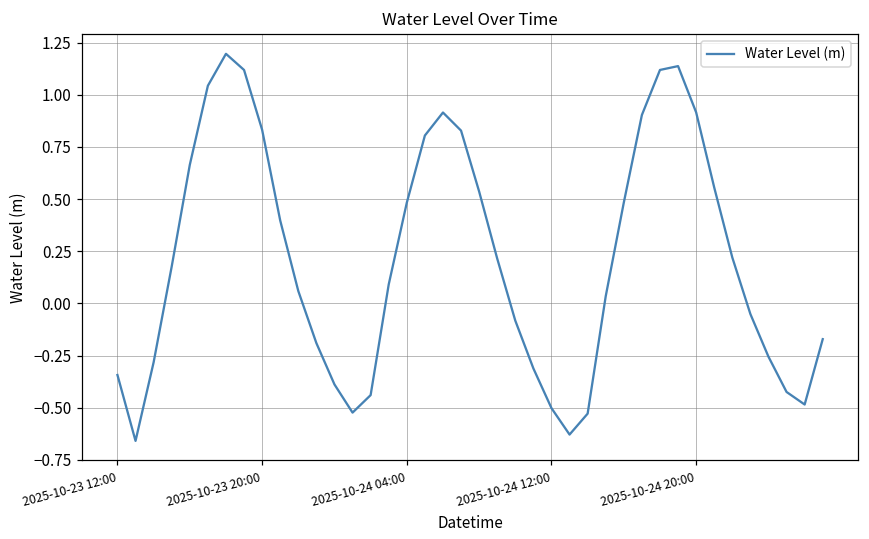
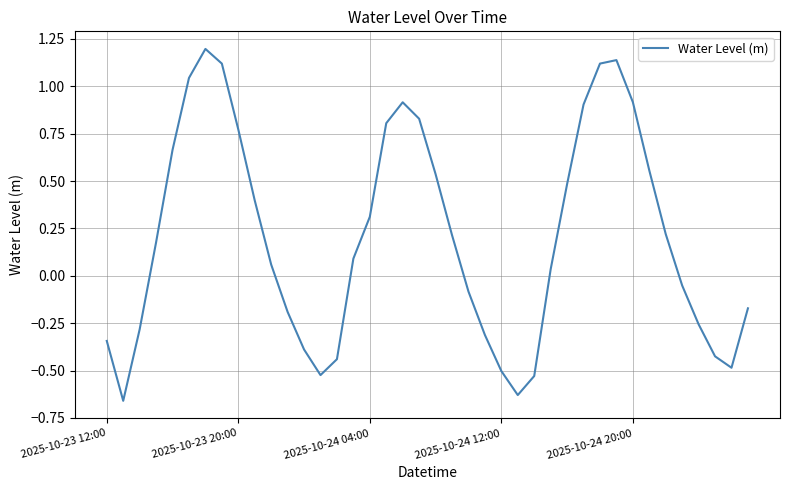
2025-10-23 20:00: 0.83 -> 0.77
2025-10-24 04:00: 0.48 -> 0.31
